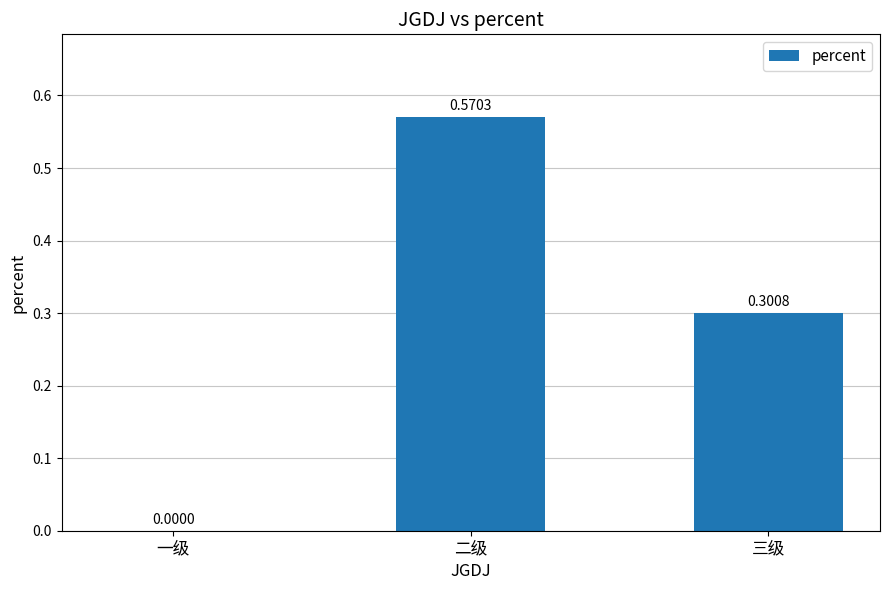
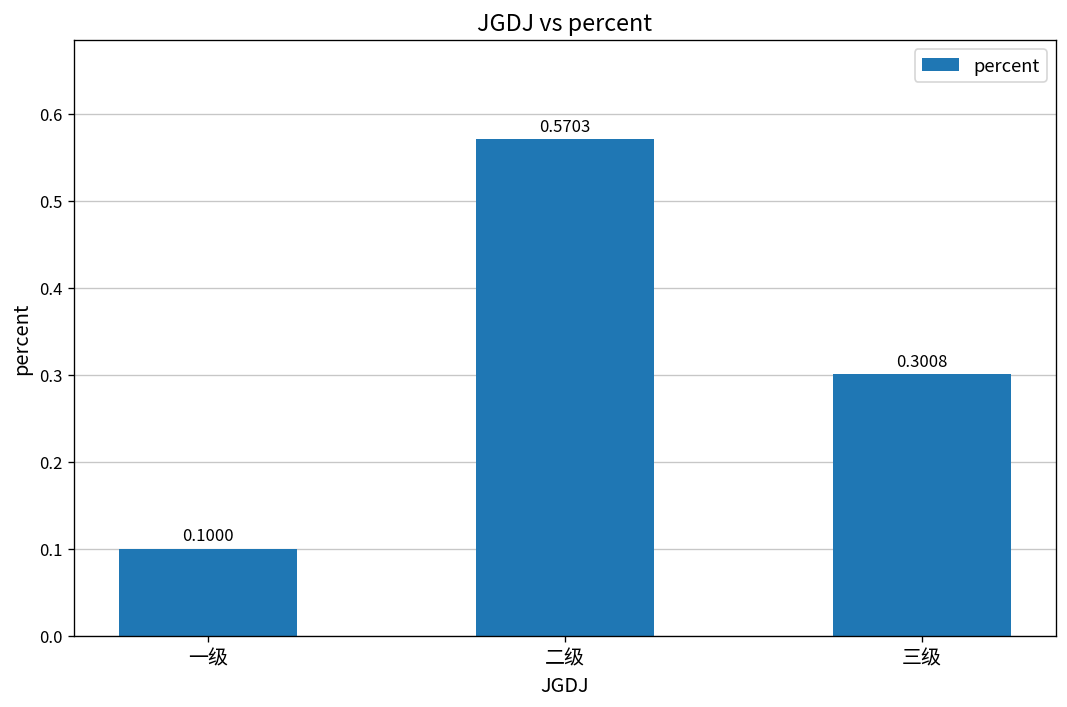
一级: 0.0000 -> 0.1000
